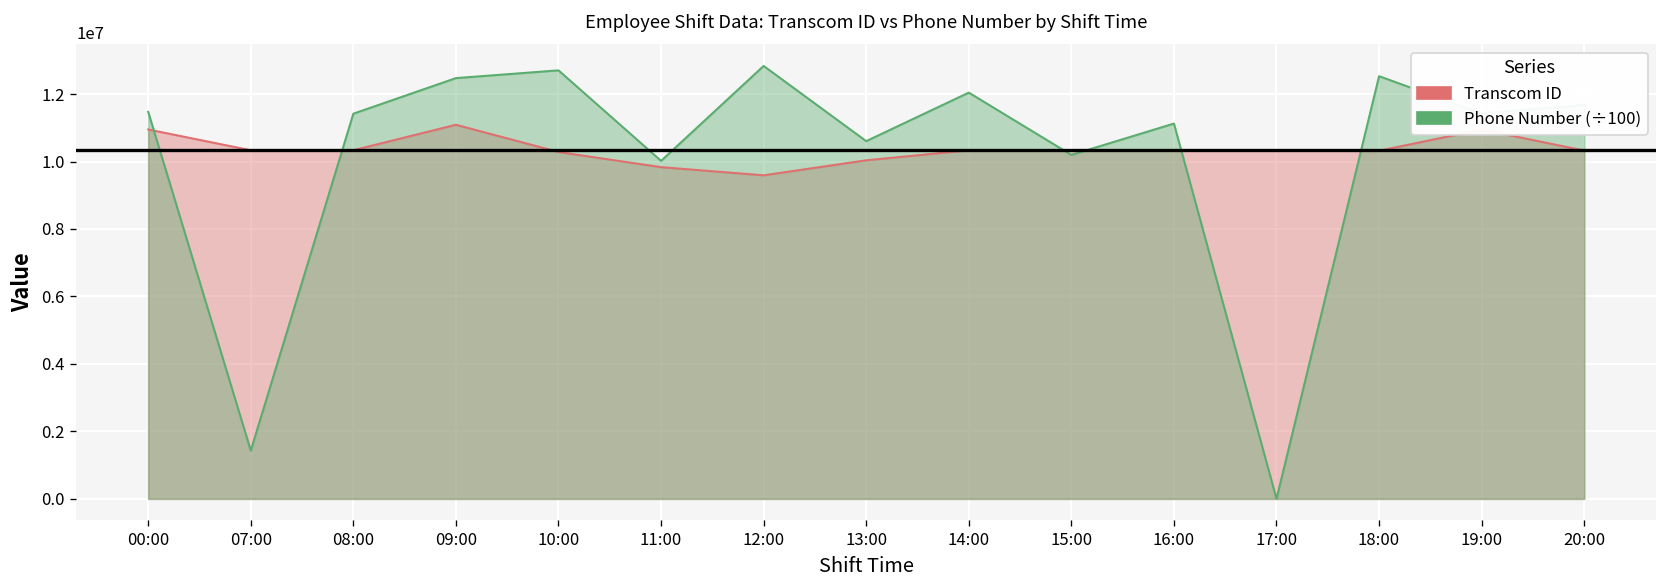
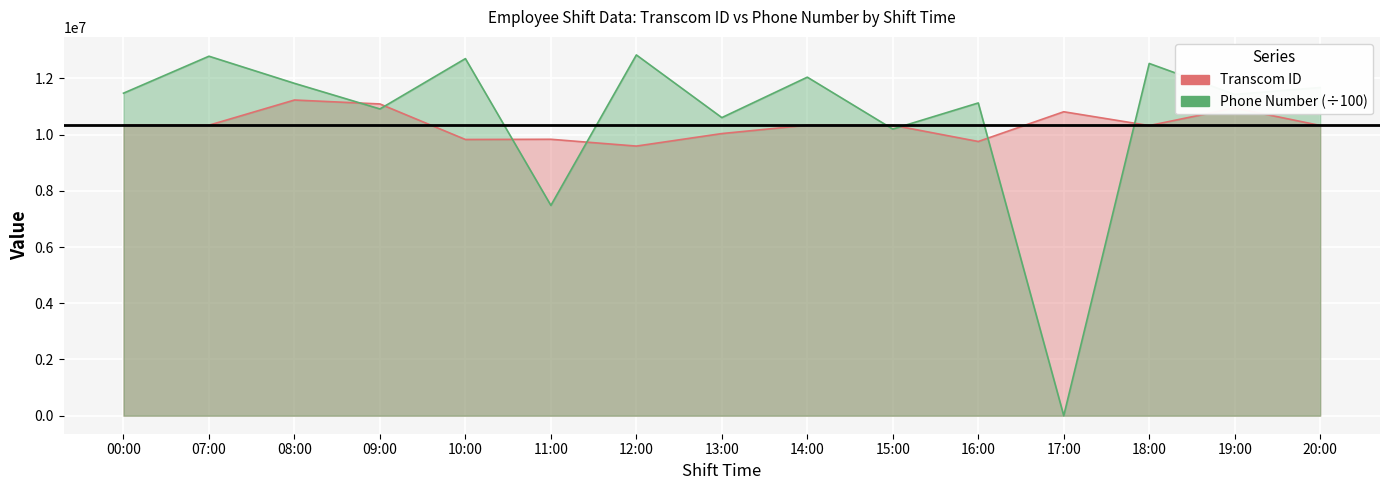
Transcom ID, 00:00: 11000000 -> 10300000
Phone Number (÷100), 07:00: 1400000 -> 12800000
Transcom ID, 08:00: 10300000 -> 11200000
Phone Number (÷100), 08:00: 11400000 -> 11800000
Phone Number (÷100), 09:00: 12500000 -> 10900000
Transcom ID, 10:00: 10300000 -> 9800000
Phone Number (÷100), 11:00: 10000000 -> 7500000
Transcom ID, 16:00: 10300000 -> 9800000
Transcom ID, 17:00: 10300000 -> 10800000
